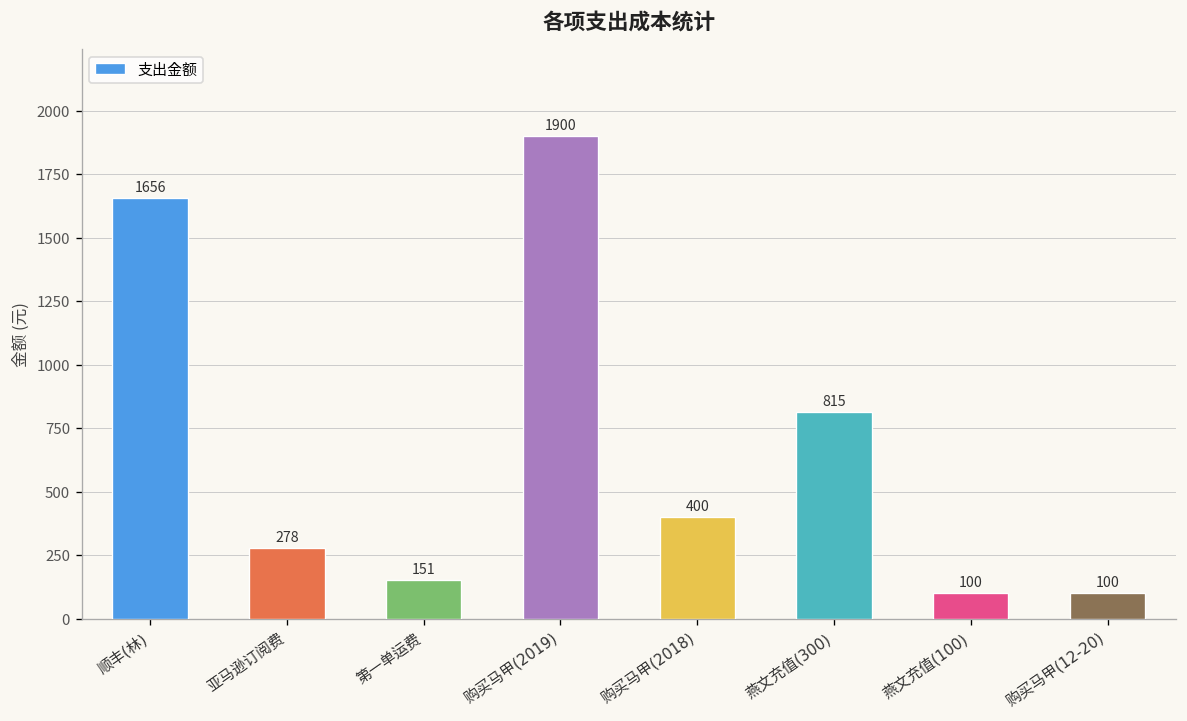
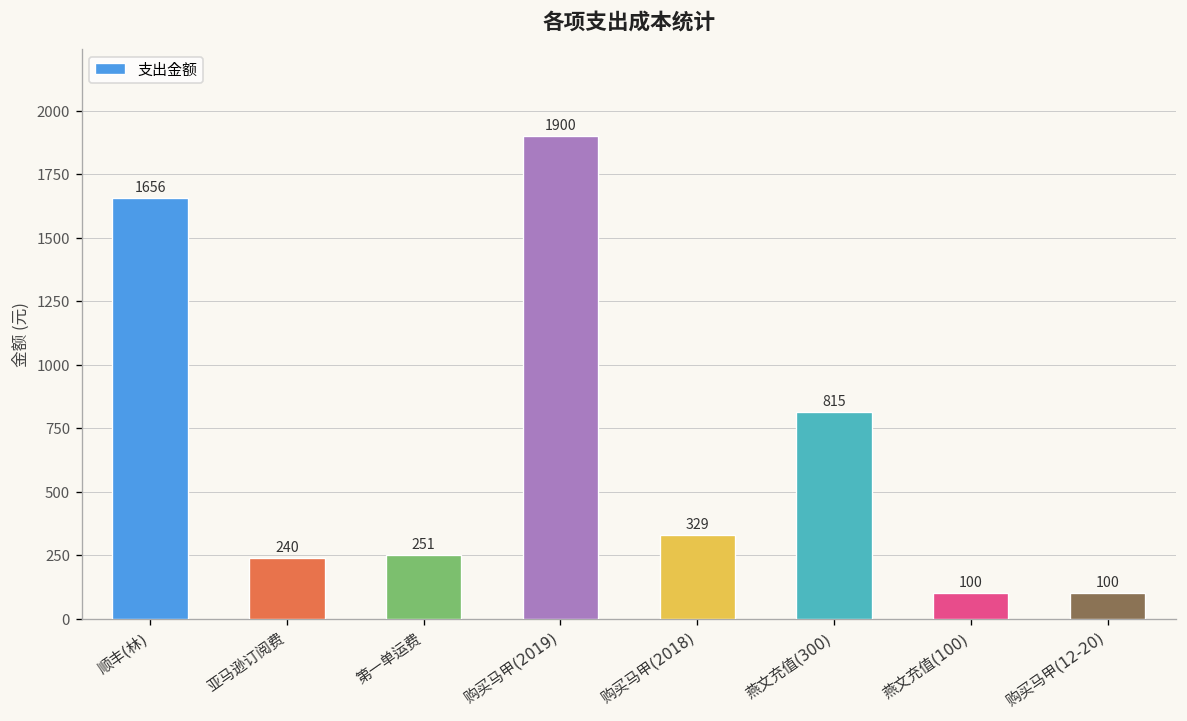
亚马逊订阅费: 278 -> 240
第一单运费: 151 -> 251
购买马甲(2018): 400 -> 329
